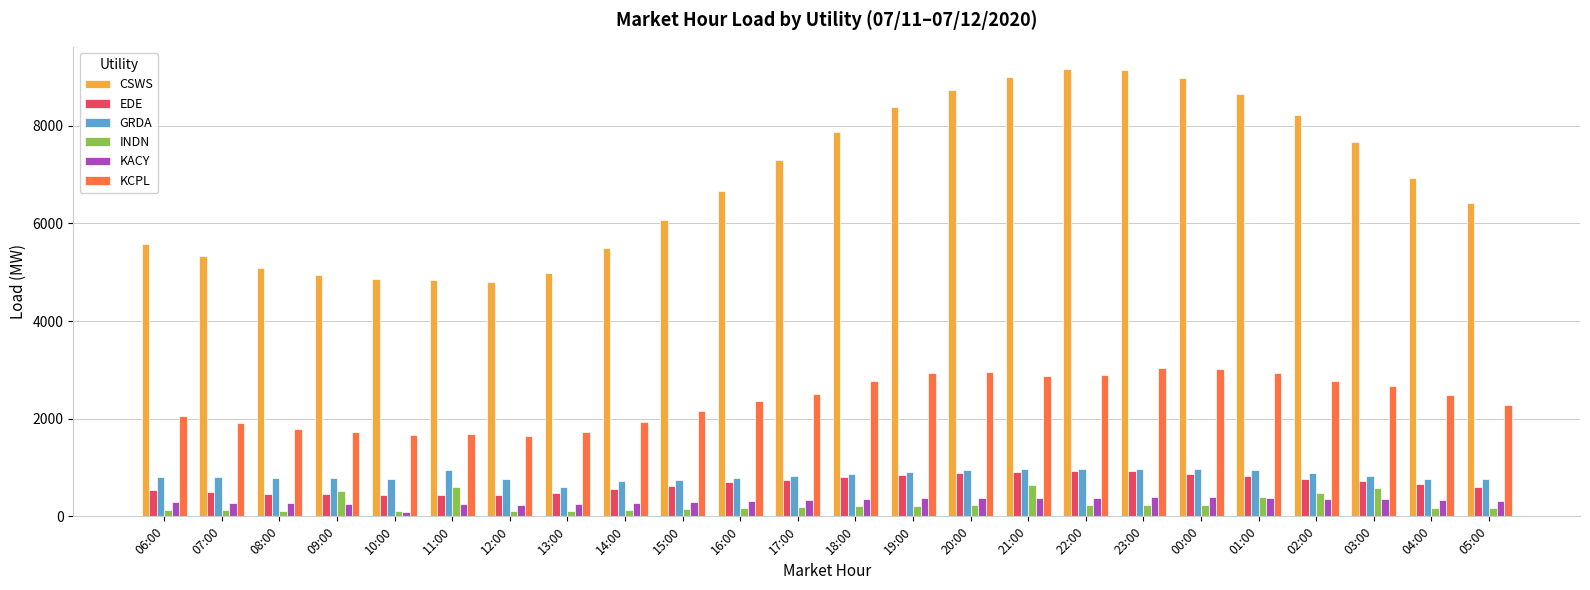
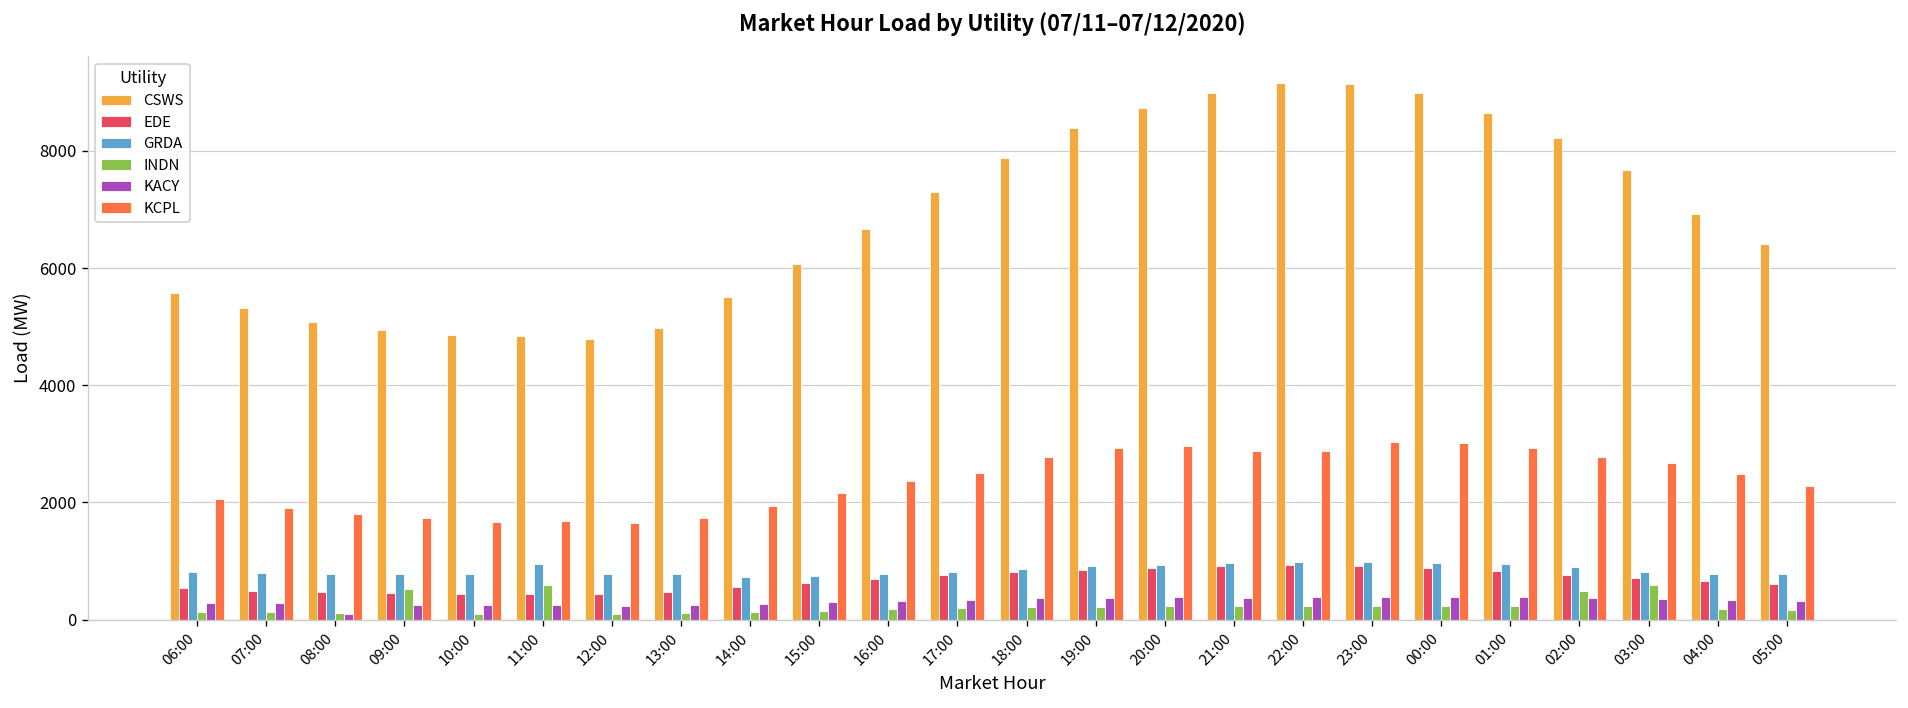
KACY, 08:00: 300 -> 100
KACY, 10:00: 100 -> 300
GRDA, 13:00: 600 -> 800
INDN, 21:00: 600 -> 200
INDN, 01:00: 400 -> 200
